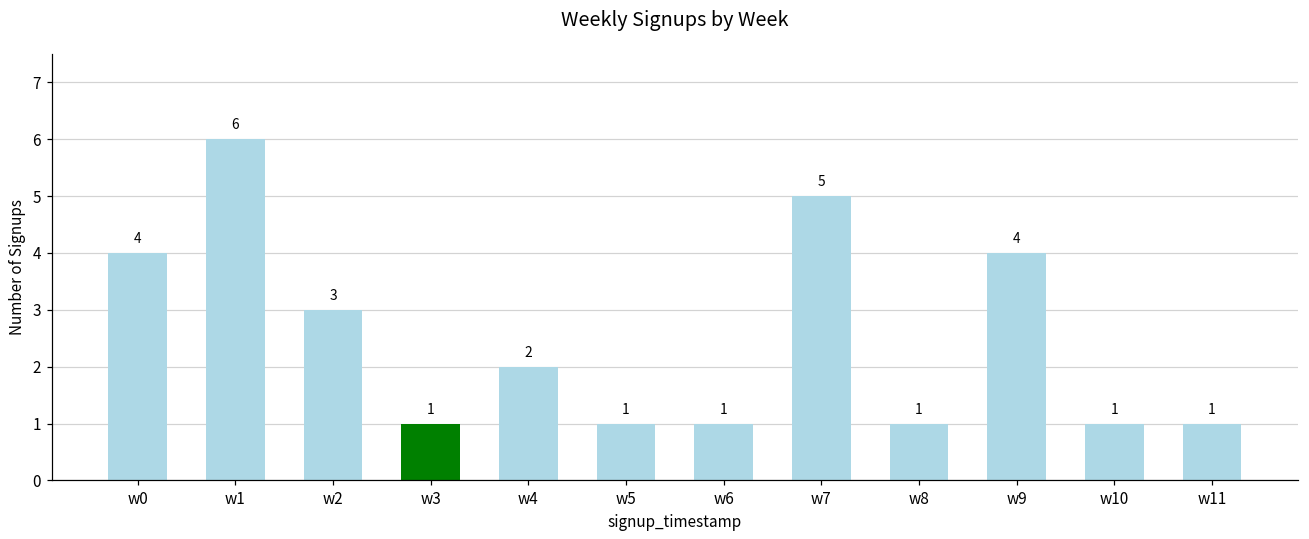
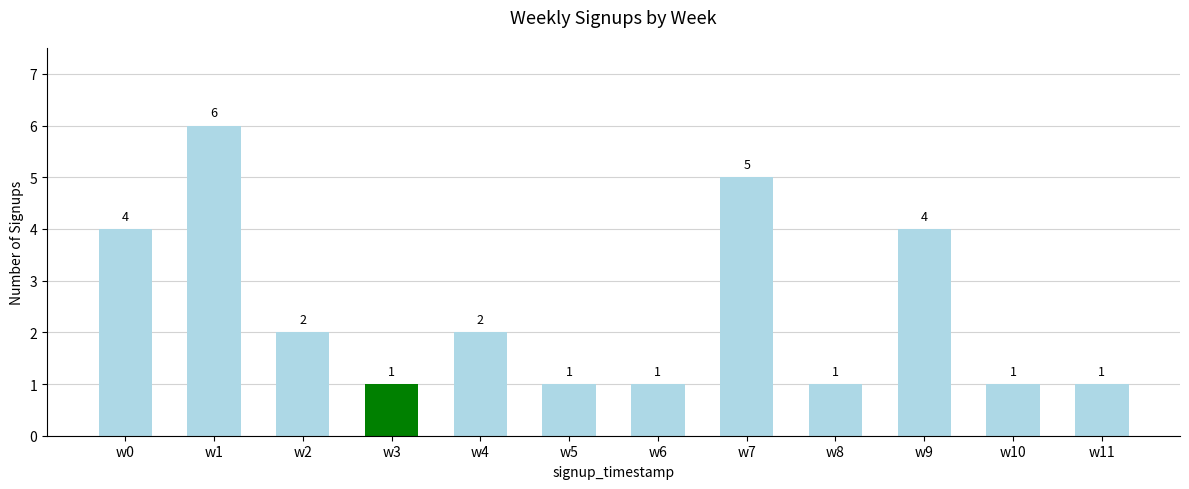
w2: 3 -> 2
